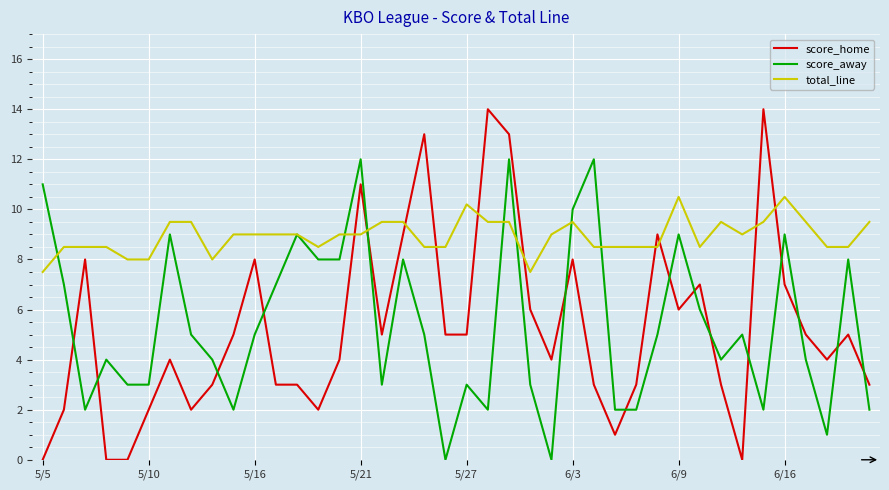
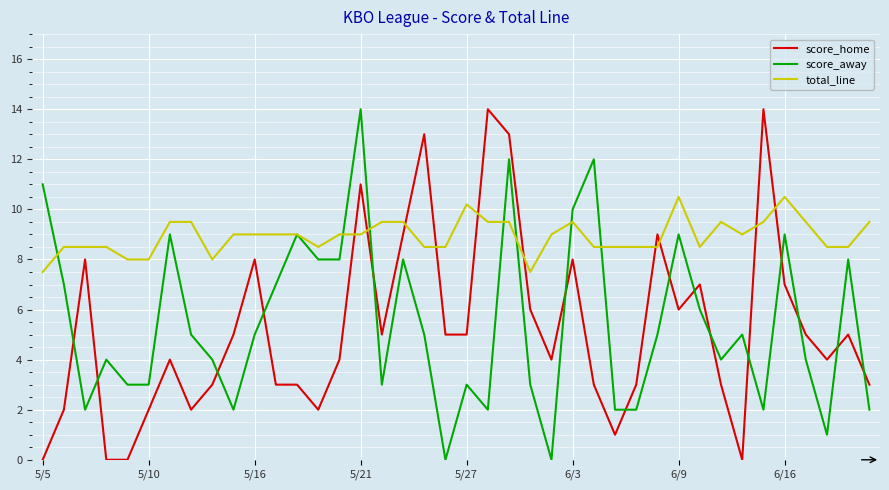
score_away, 5/21: 12 -> 14
